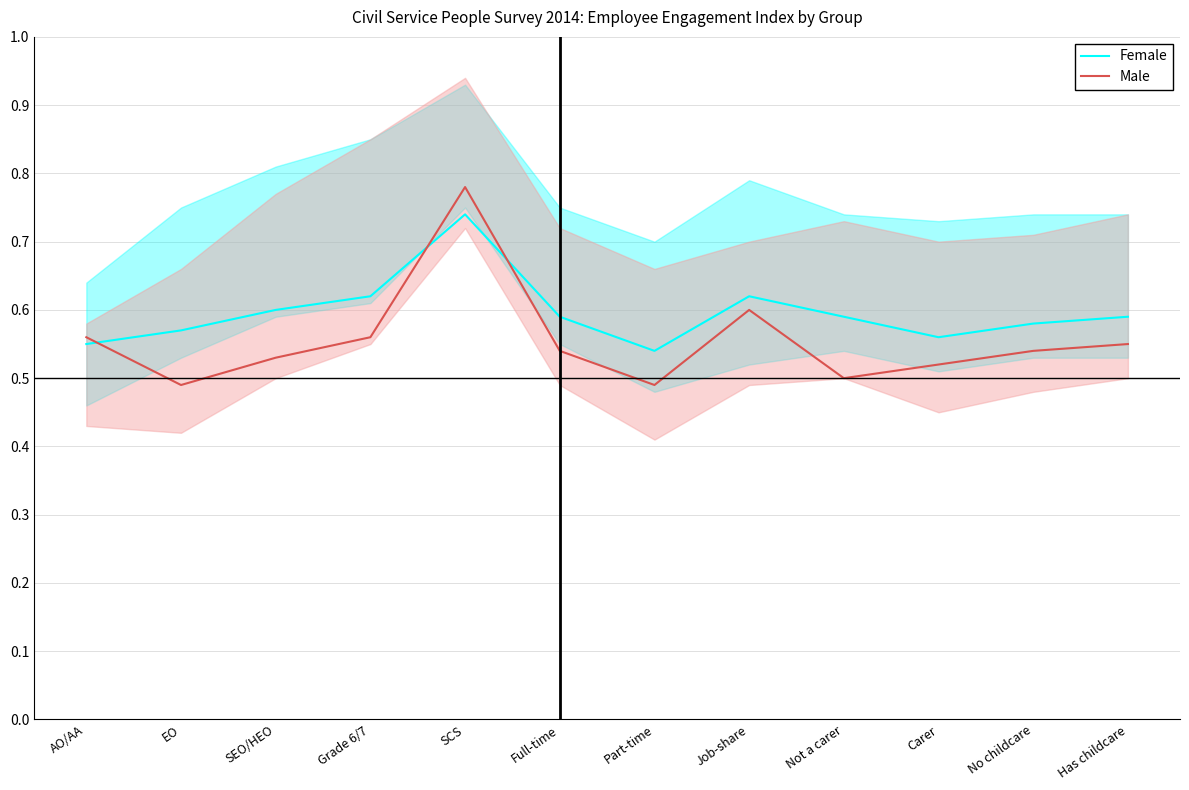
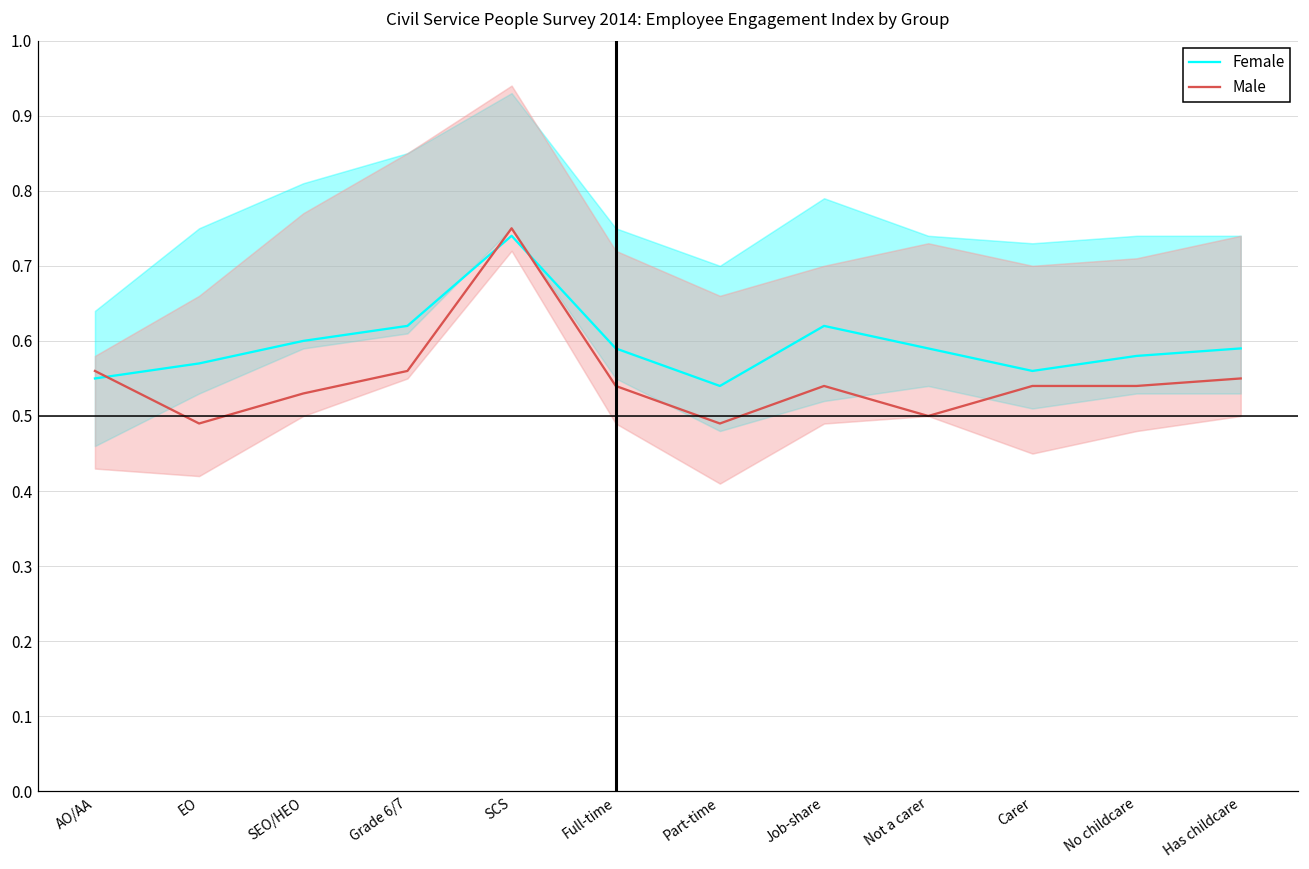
Male, SCS: 0.78 -> 0.75
Male, Job-share: 0.60 -> 0.54
Male, Carer: 0.52 -> 0.54
